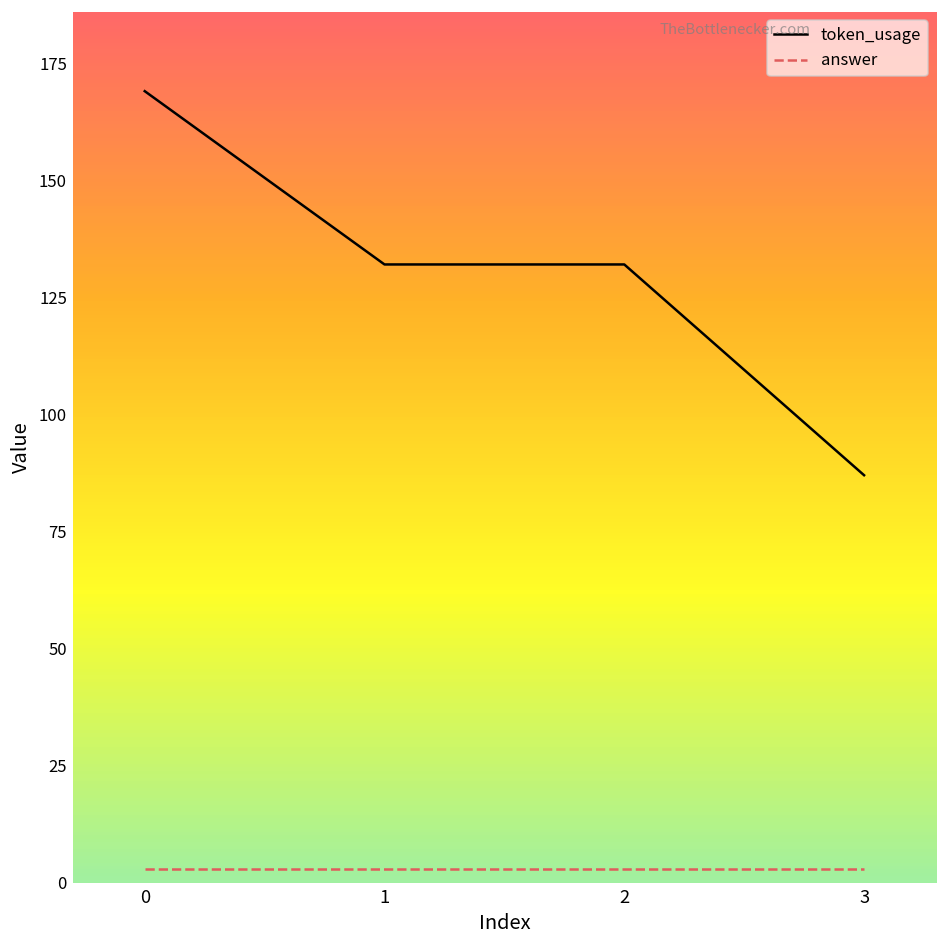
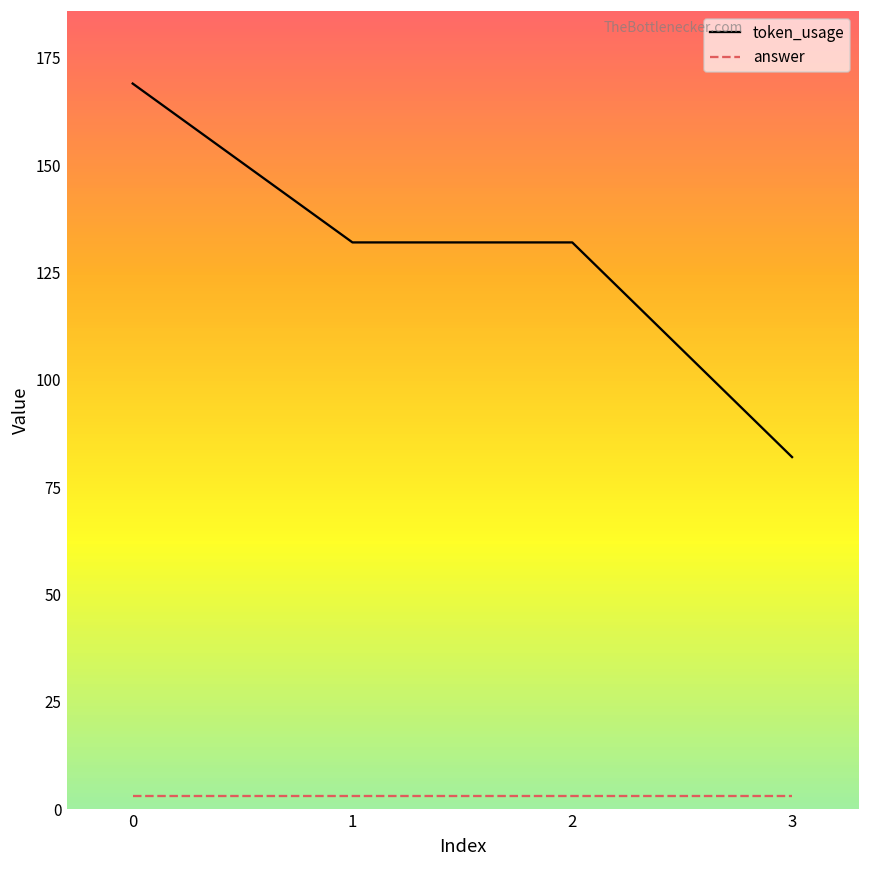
token_usage, 3: 87 -> 82
